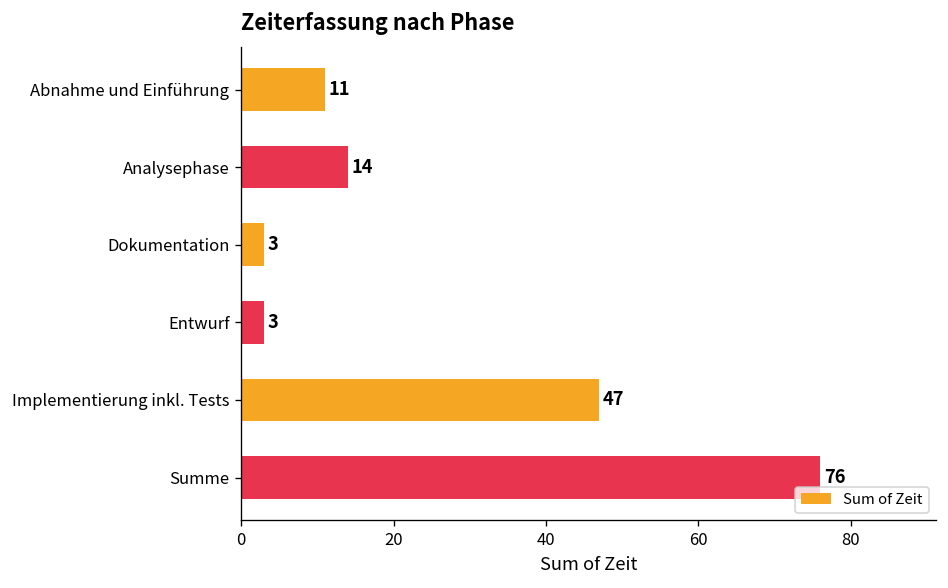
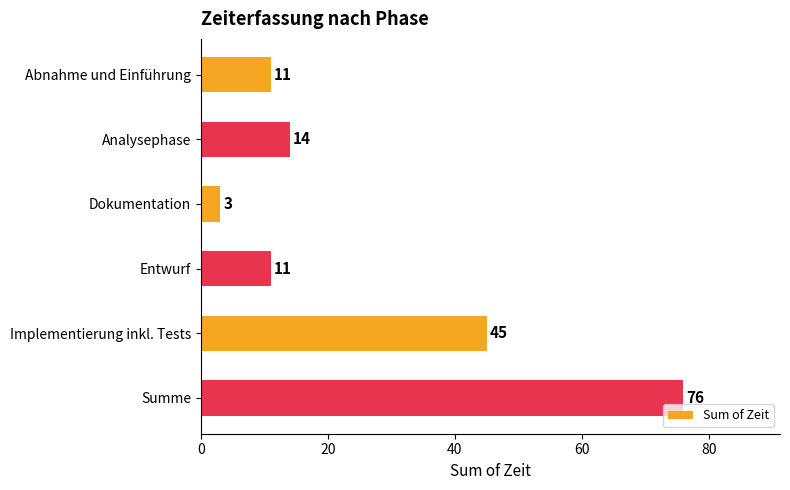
Entwurf: 3 -> 11
Implementierung inkl. Tests: 47 -> 45
